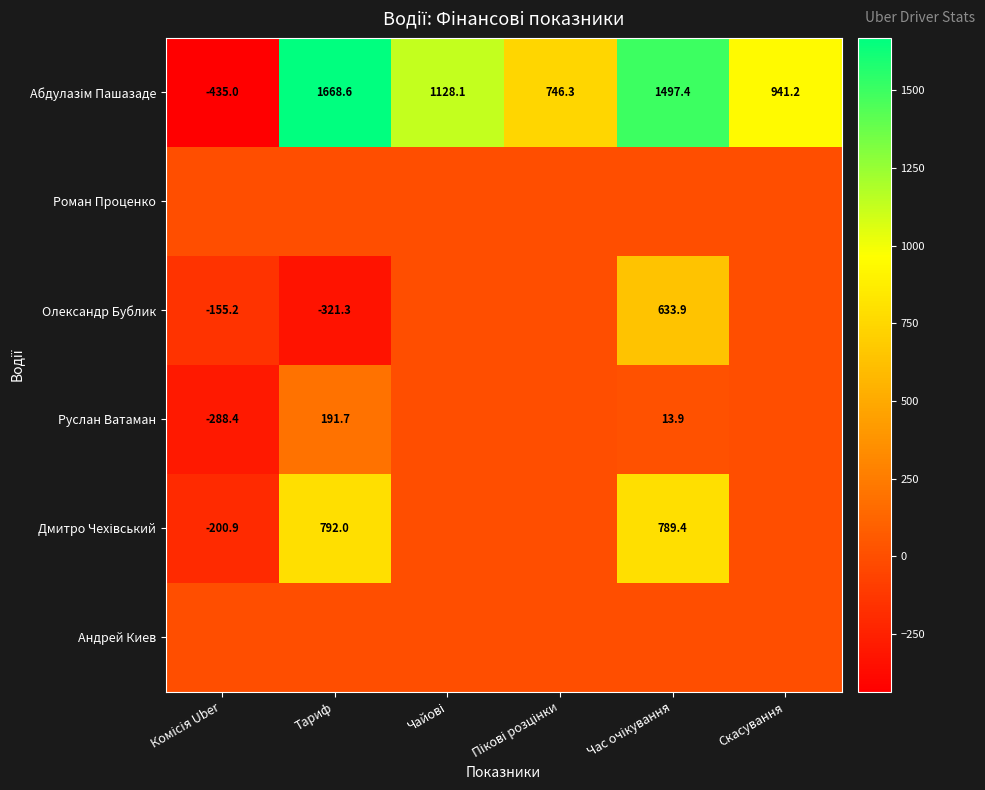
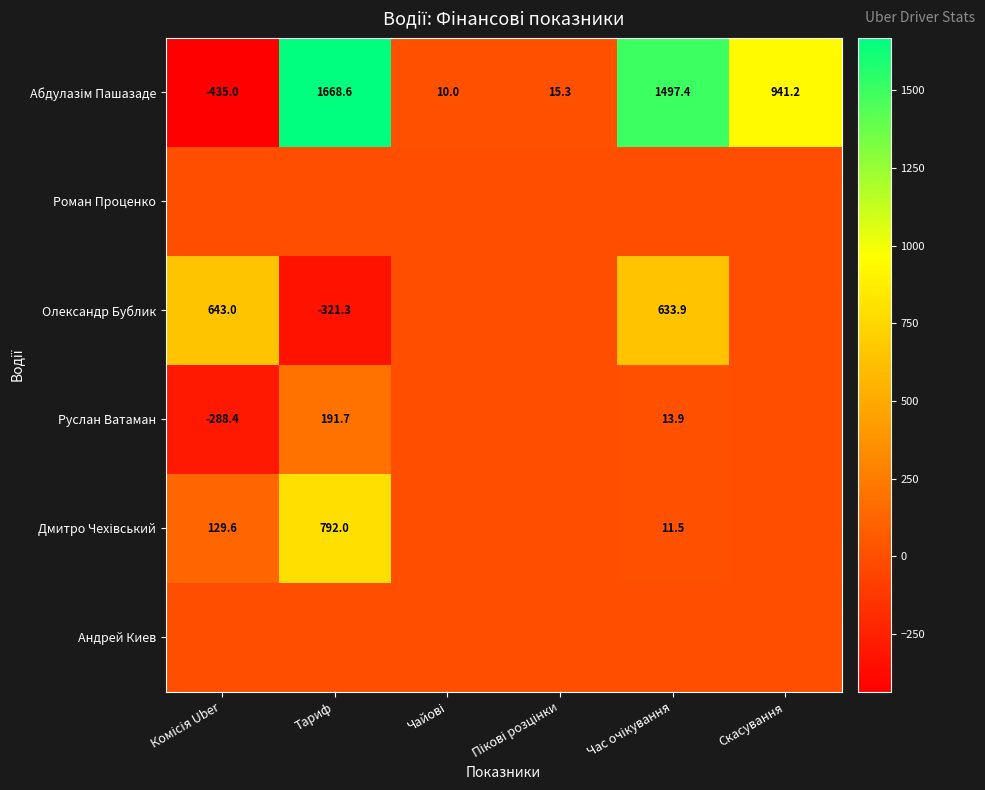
Абдулазім Пашазаде, Чайові: 1128.1 -> 10.0
Абдулазім Пашазаде, Пікові розцінки: 746.3 -> 15.3
Олександр Бублик, Комісія Uber: -155.2 -> 643.0
Дмитро Чехівський, Комісія Uber: -200.9 -> 129.6
Дмитро Чехівський, Час очікування: 789.4 -> 11.5
